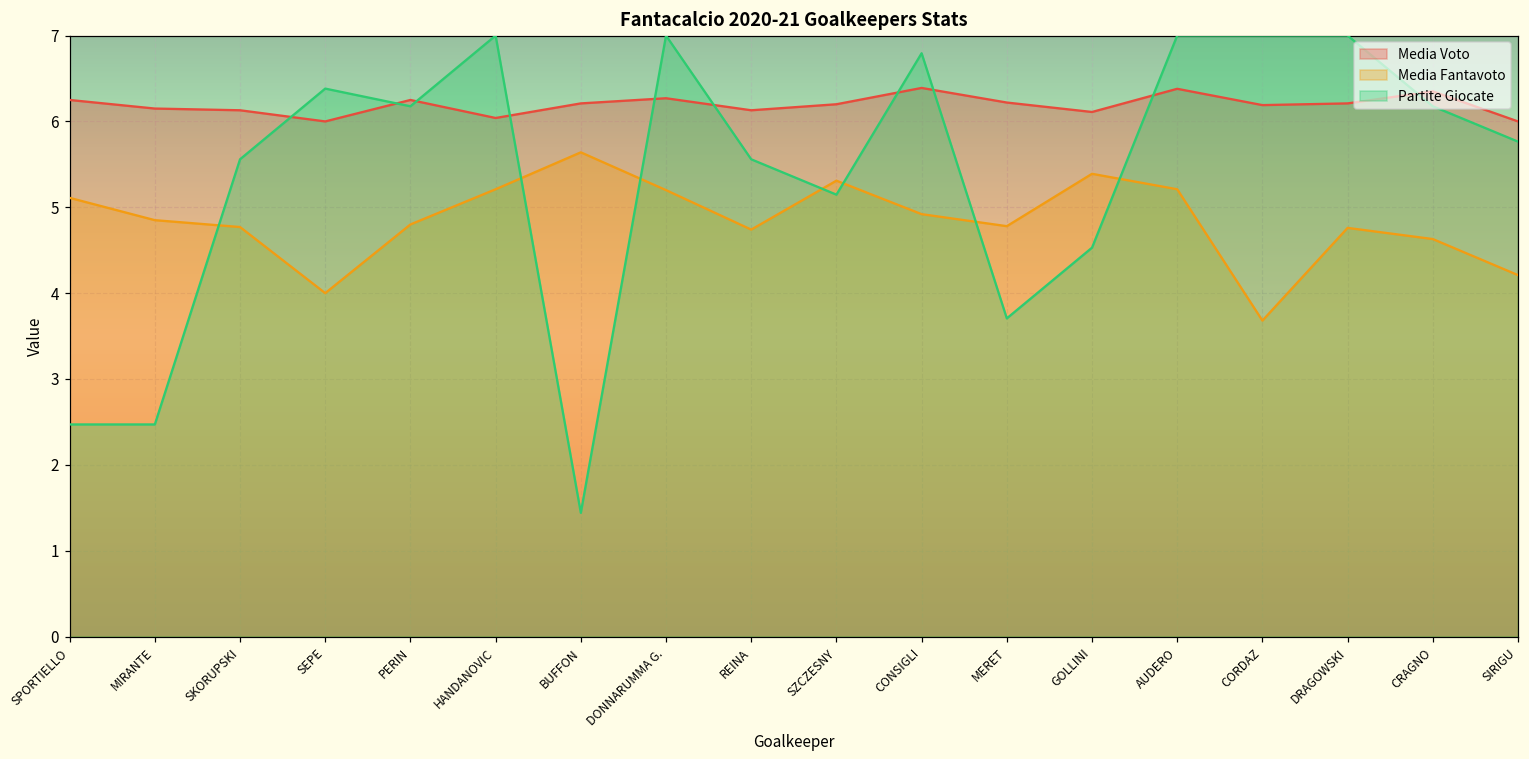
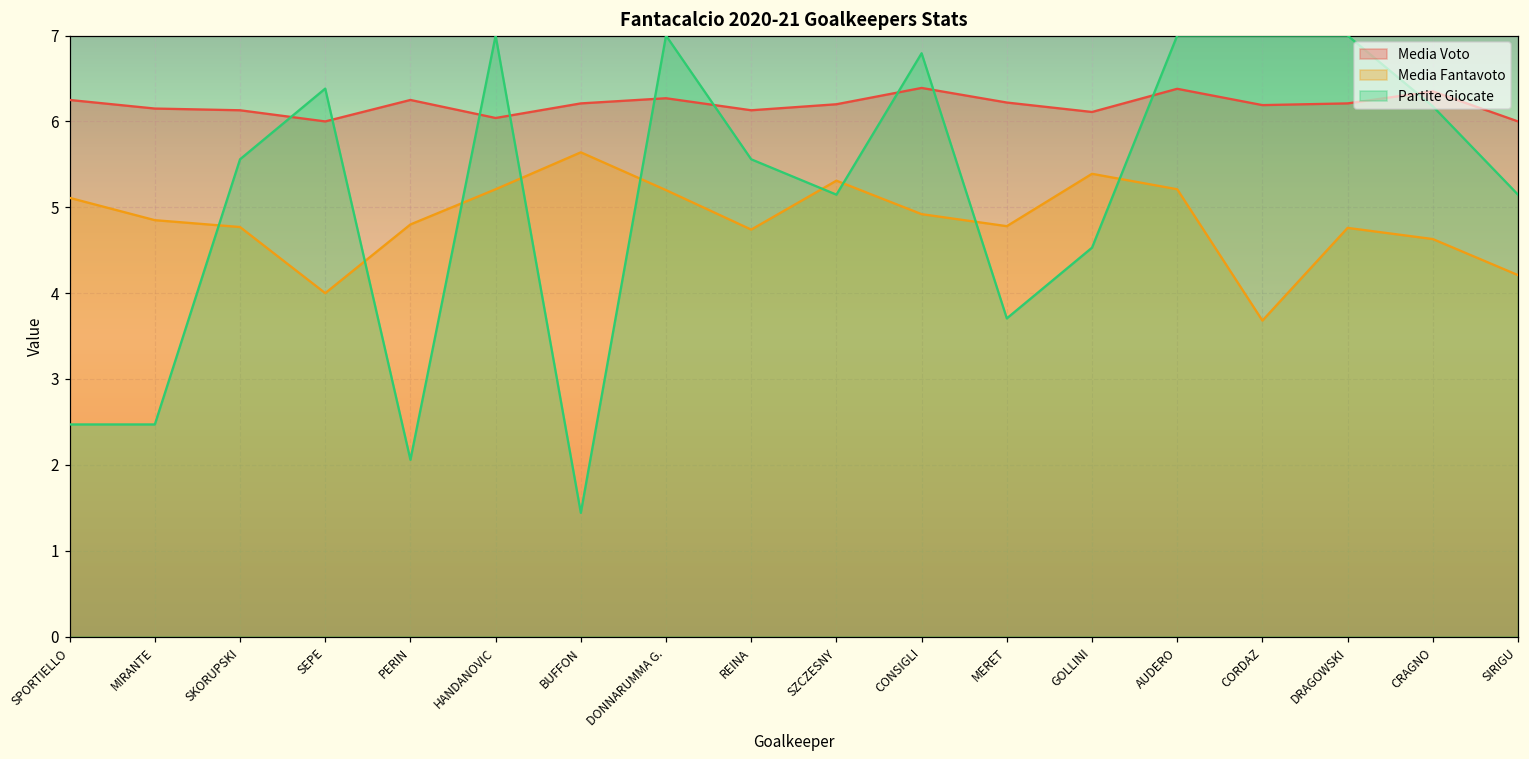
Partite Giocate, PERIN: 6.2 -> 2.1
Partite Giocate, SIRIGU: 5.8 -> 5.1
